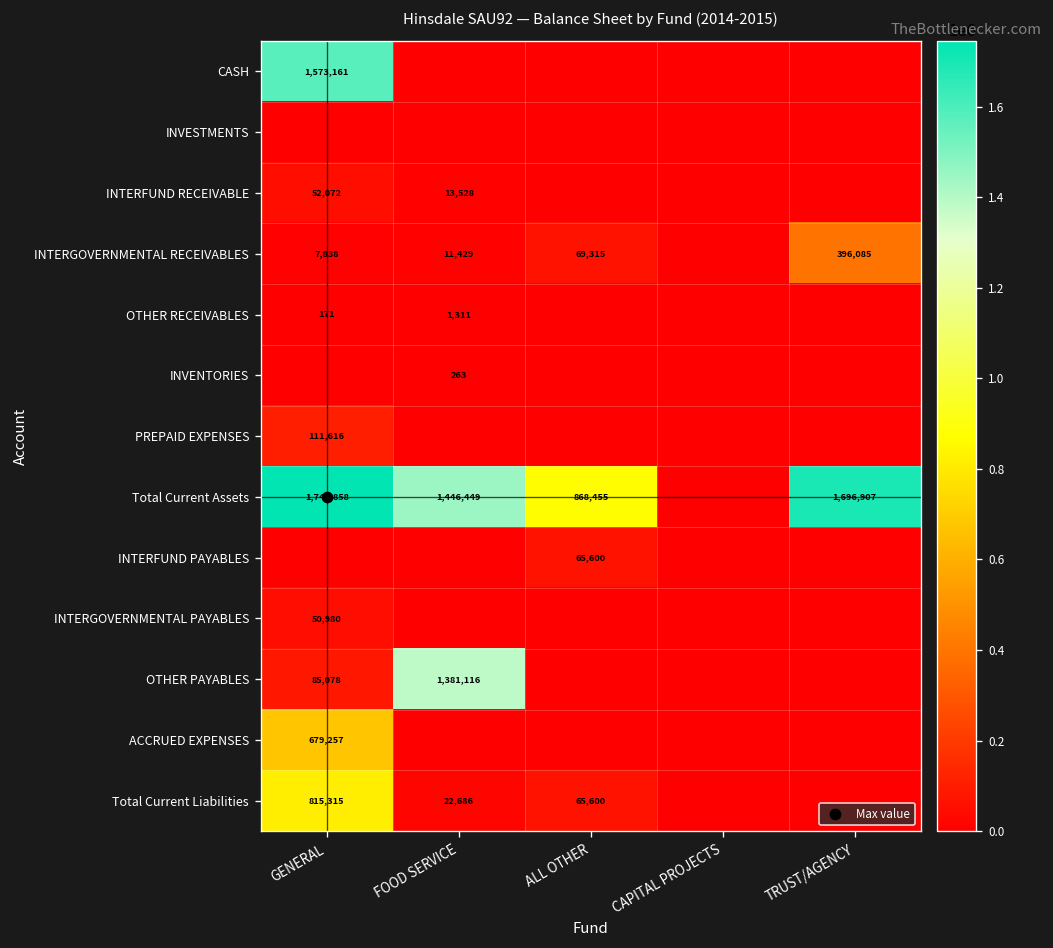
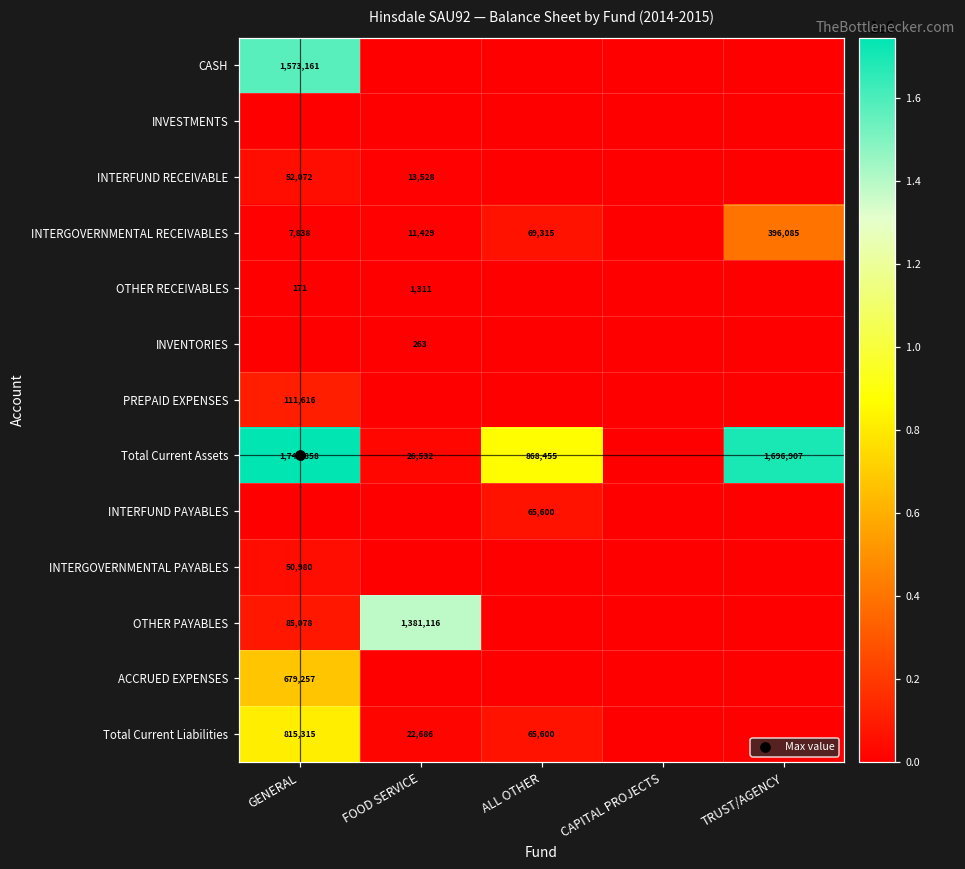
Total Current Assets, FOOD SERVICE: 1,446,449 -> 26,532
